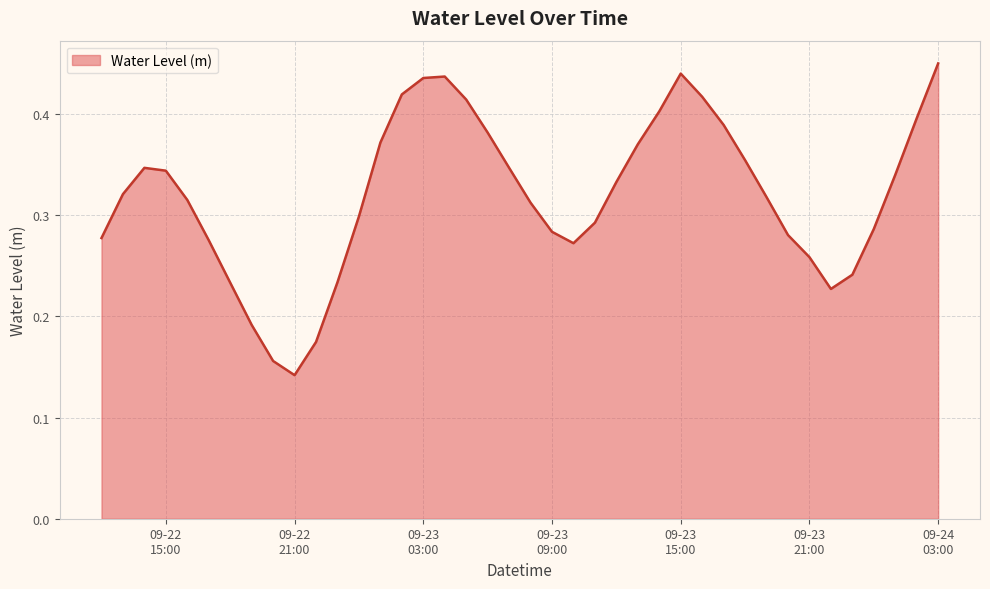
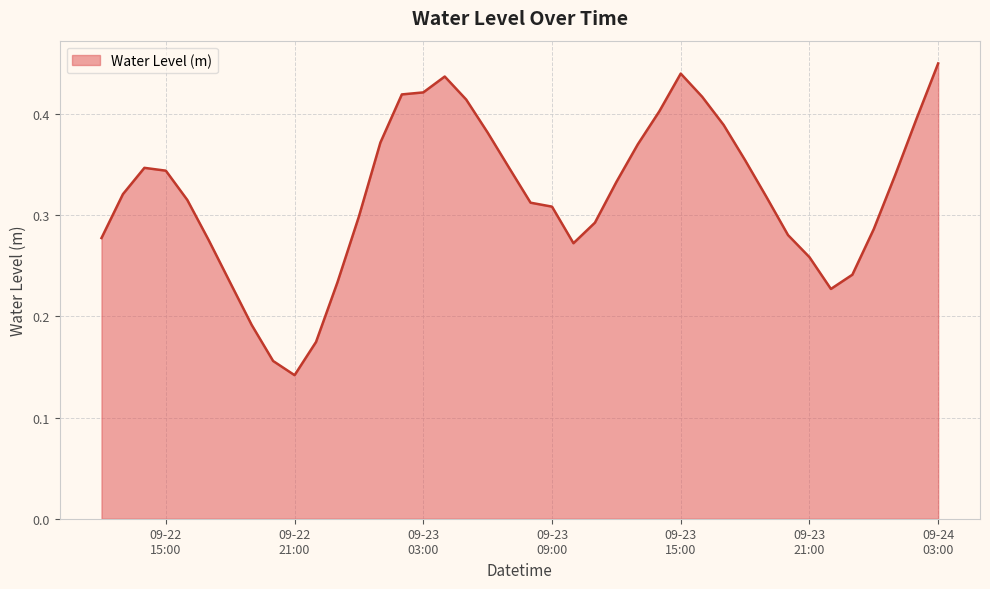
09-23 03:00: 0.436 -> 0.421
09-23 09:00: 0.284 -> 0.308
